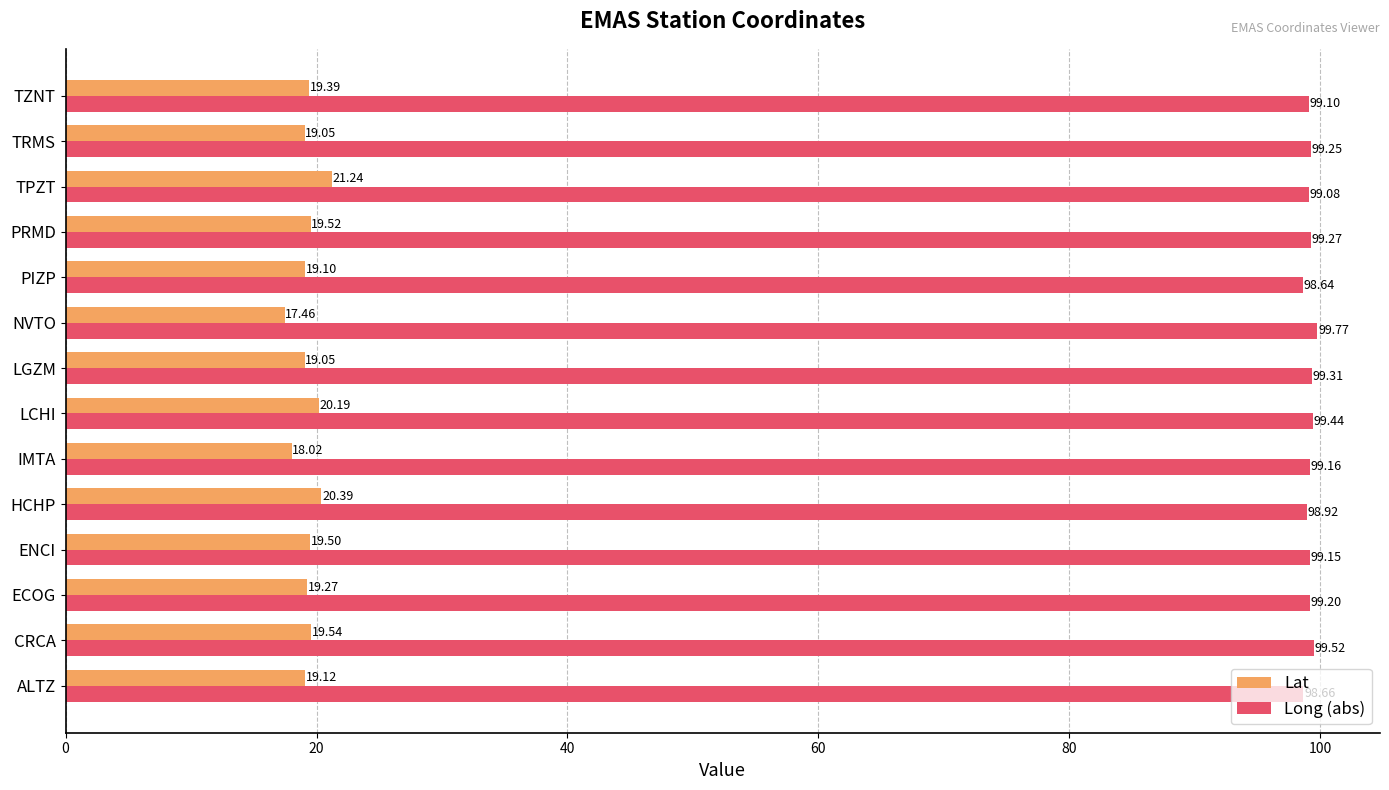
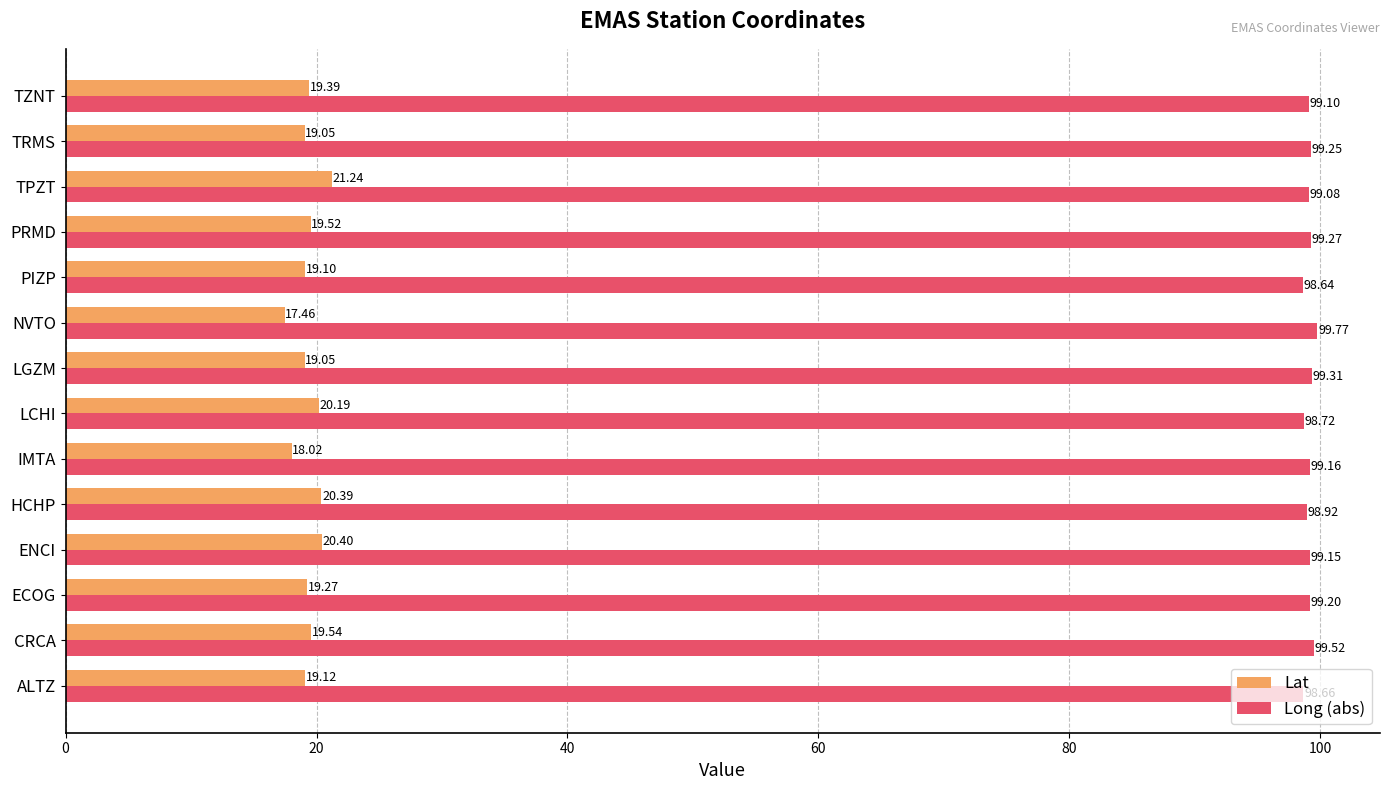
Long (abs), LCHI: 99.44 -> 98.72
Lat, ENCI: 19.50 -> 20.40
